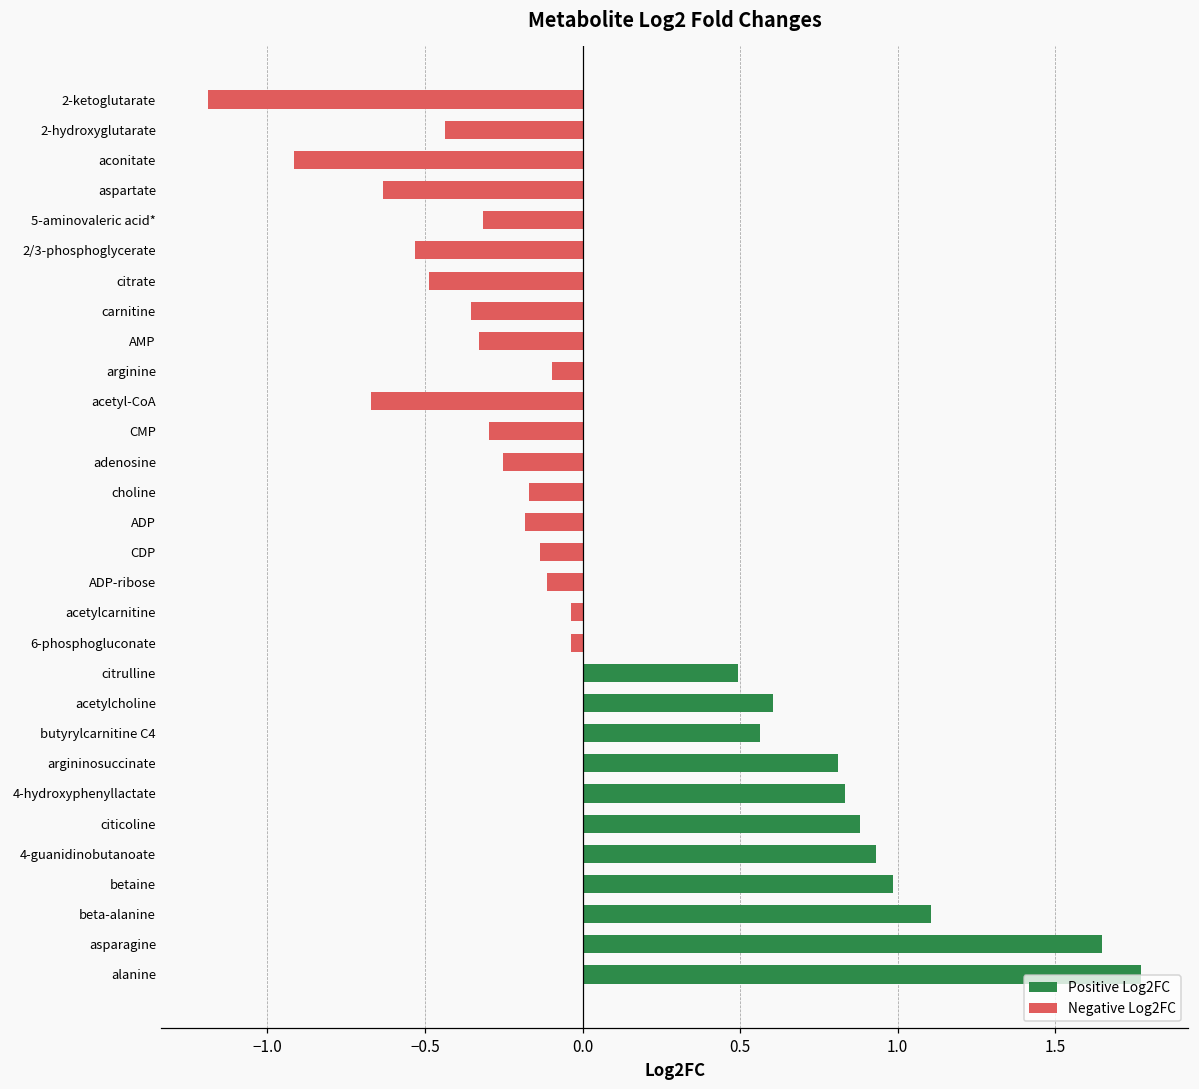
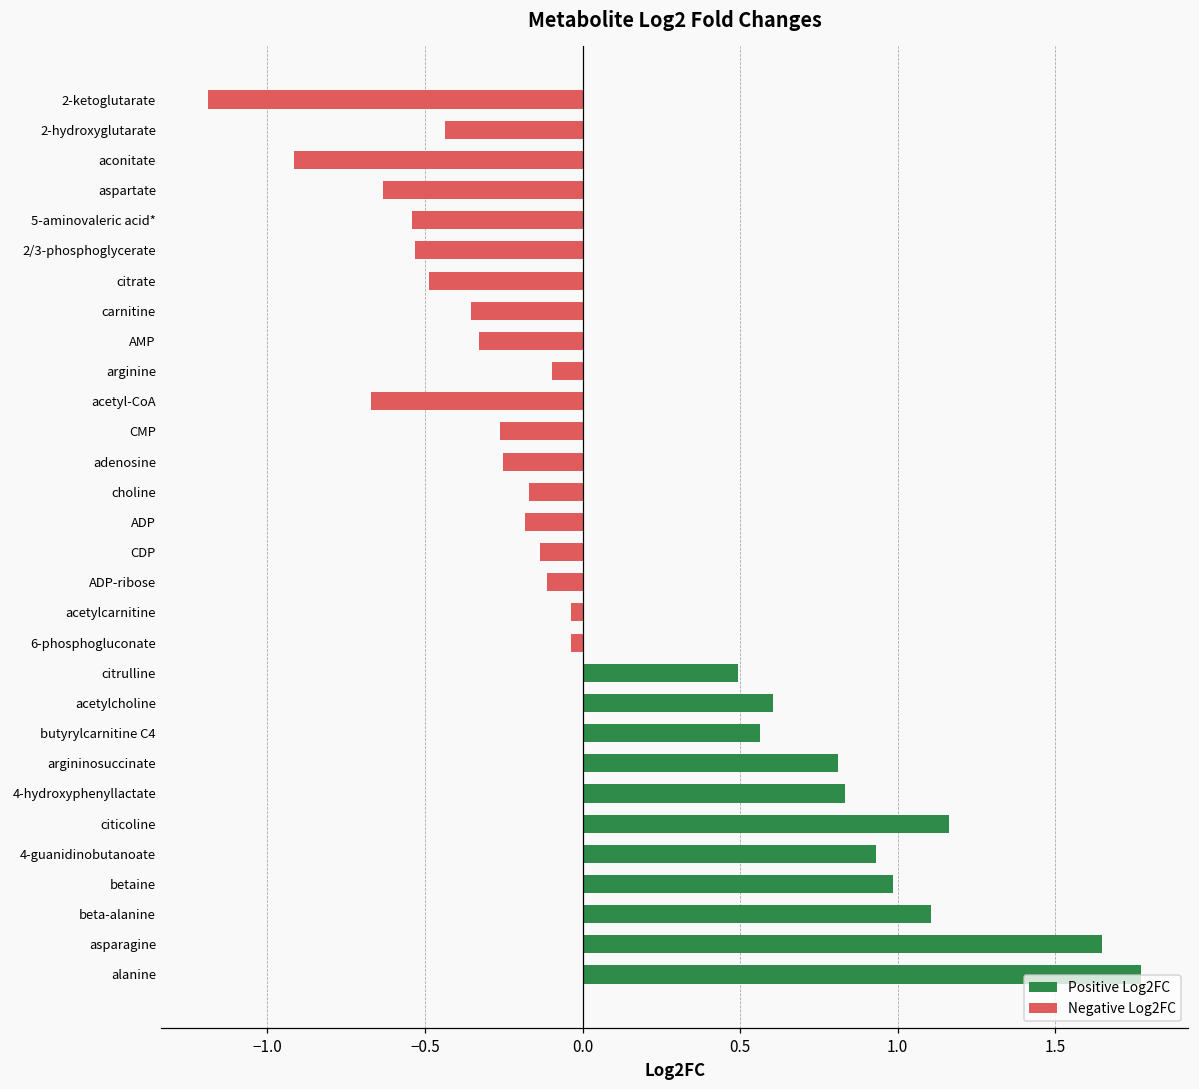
Negative Log2FC, 5-aminovaleric acid*: -0.32 -> -0.54
Negative Log2FC, CMP: -0.30 -> -0.26
Positive Log2FC, citicoline: 0.88 -> 1.16
